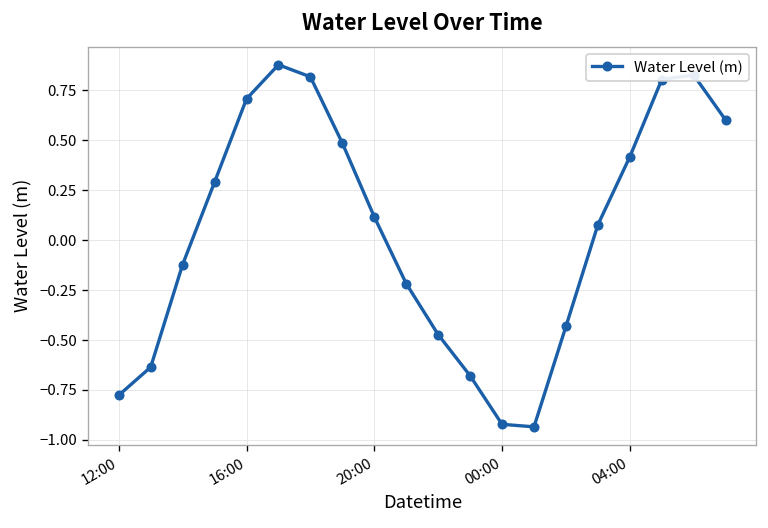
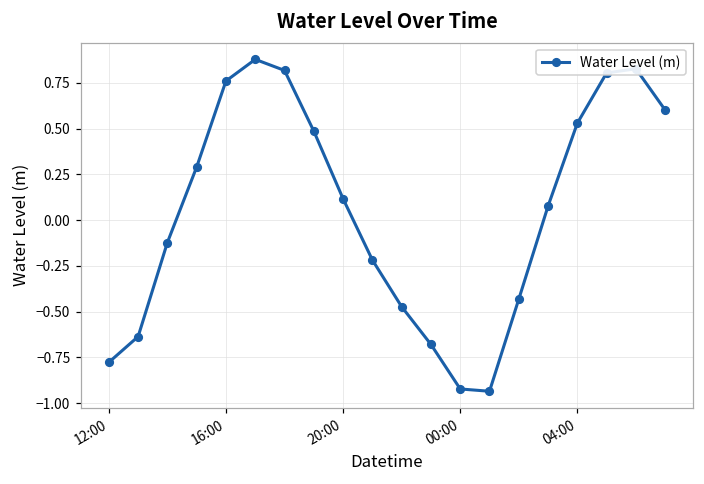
16:00: 0.71 -> 0.76
04:00: 0.42 -> 0.53
